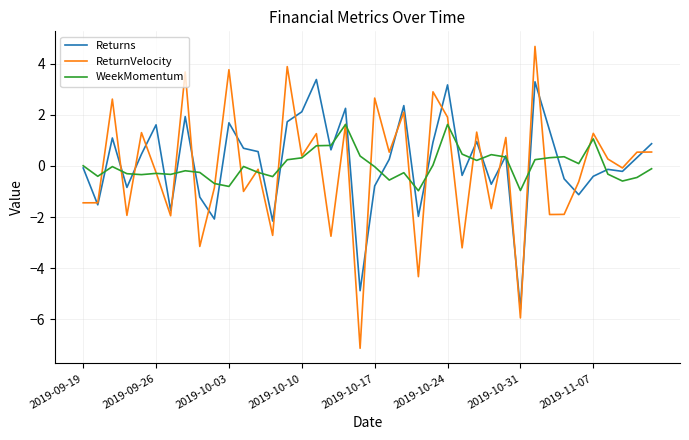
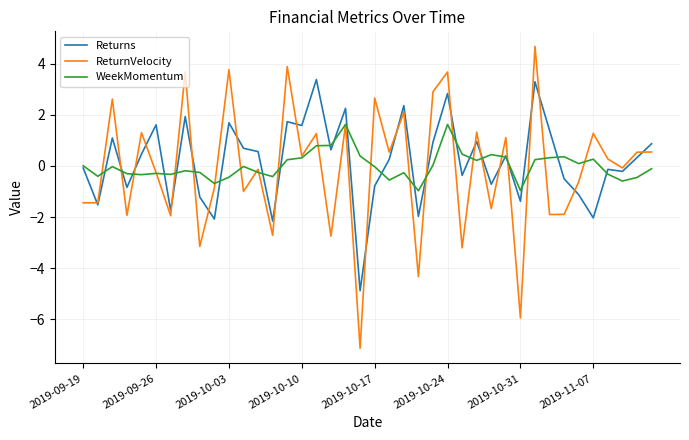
WeekMomentum, 2019-10-03: -0.8 -> -0.4
Returns, 2019-10-10: 2.1 -> 1.6
Returns, 2019-10-24: 3.2 -> 2.8
ReturnVelocity, 2019-10-24: 1.9 -> 3.7
Returns, 2019-10-31: -5.6 -> -1.4
Returns, 2019-11-07: -0.4 -> -2.0
WeekMomentum, 2019-11-07: 1.1 -> 0.3
